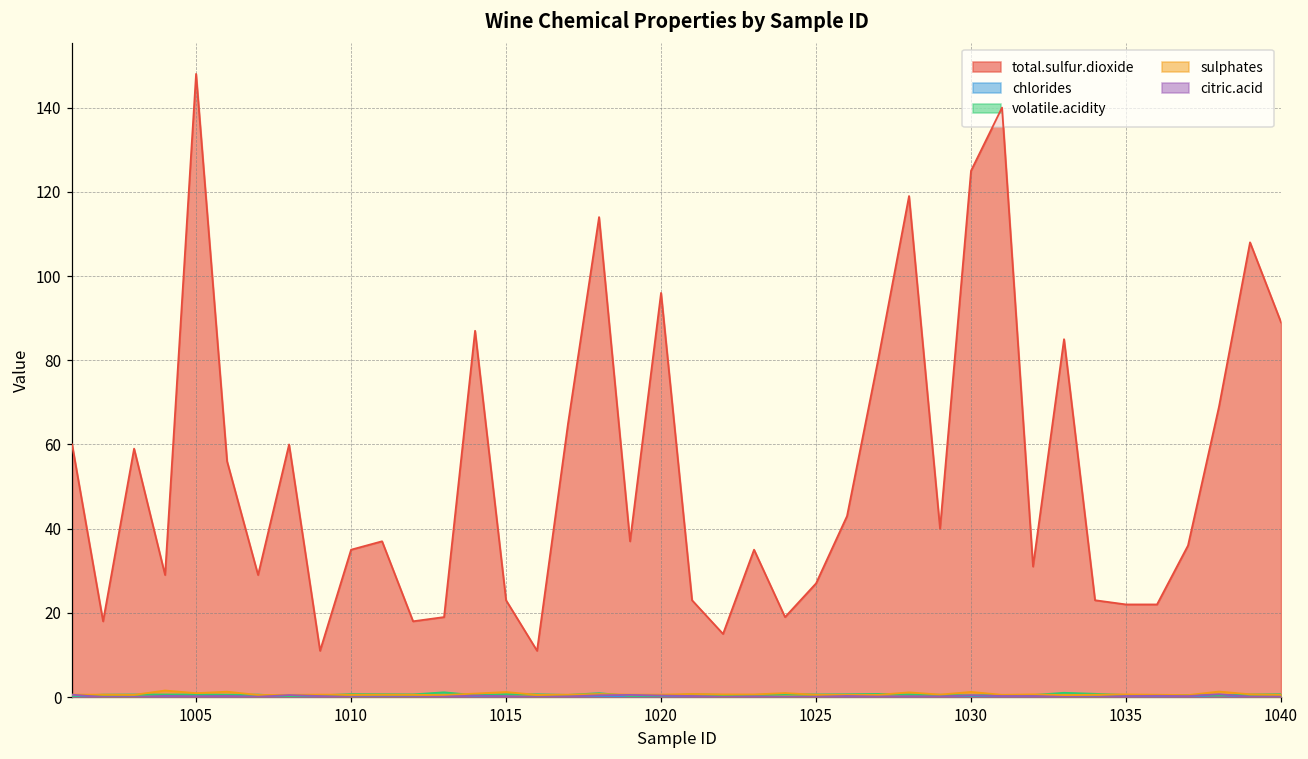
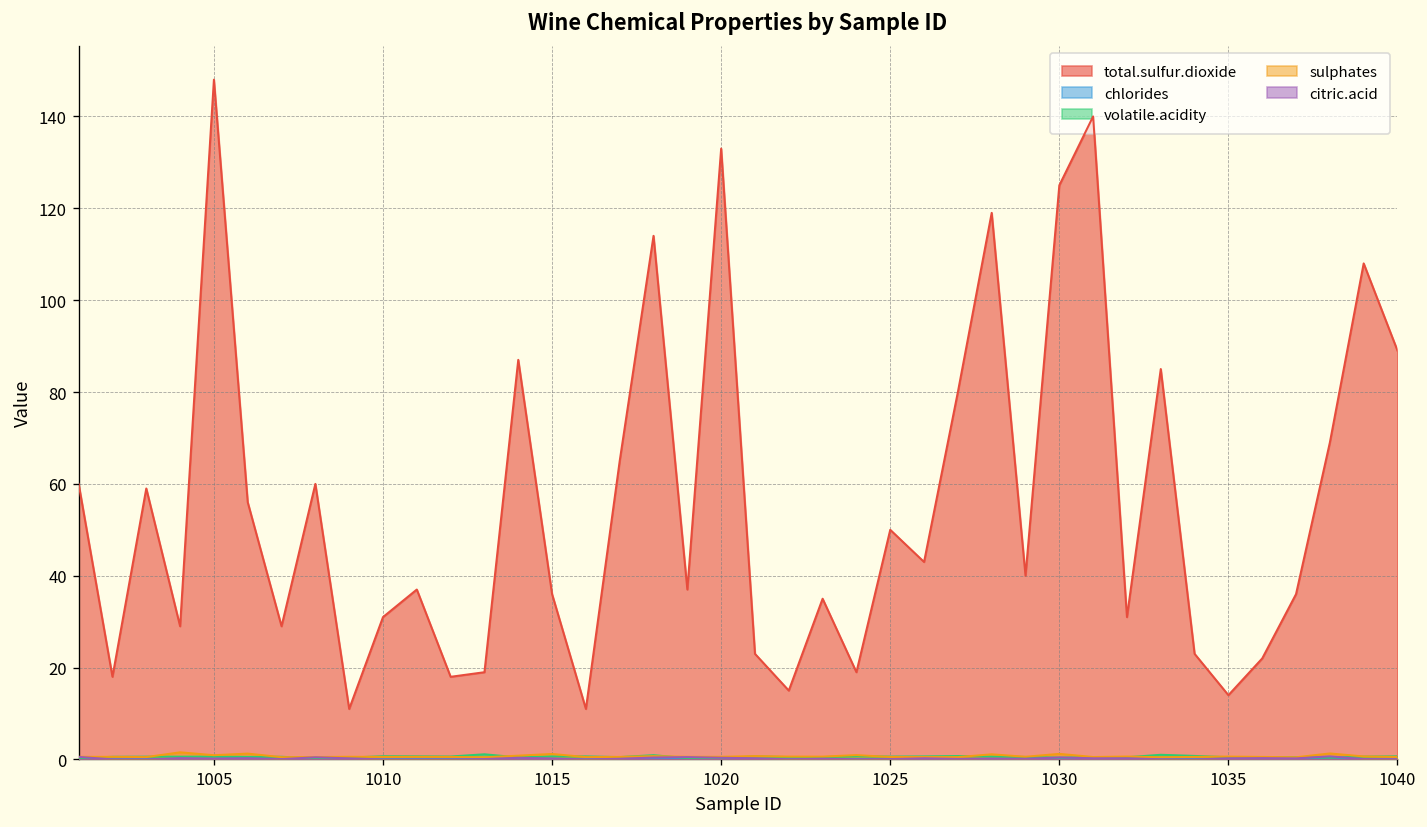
total.sulfur.dioxide, 1010: 35 -> 31
total.sulfur.dioxide, 1015: 23 -> 36
total.sulfur.dioxide, 1020: 96 -> 133
total.sulfur.dioxide, 1025: 27 -> 50
total.sulfur.dioxide, 1035: 22 -> 14
